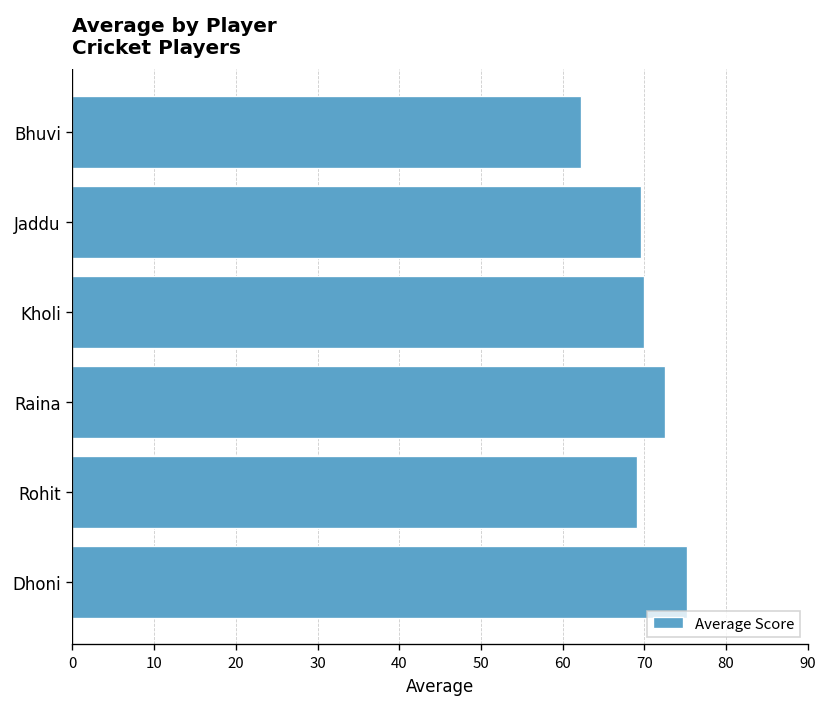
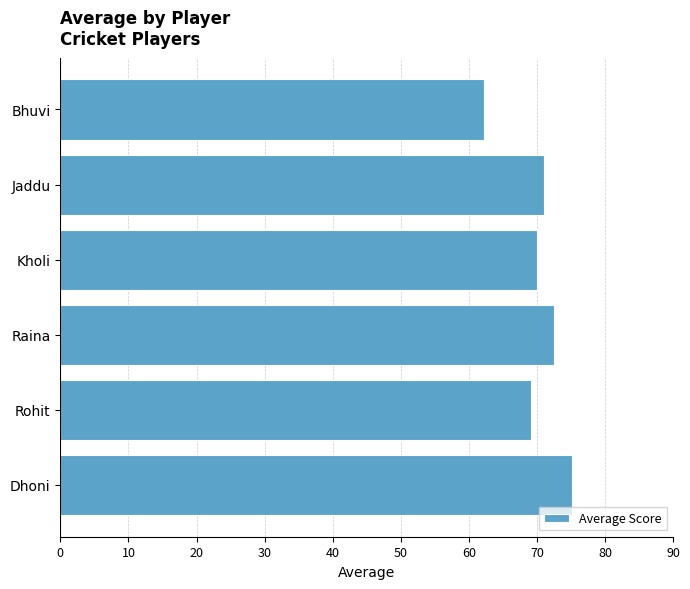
Jaddu: 70 -> 71
